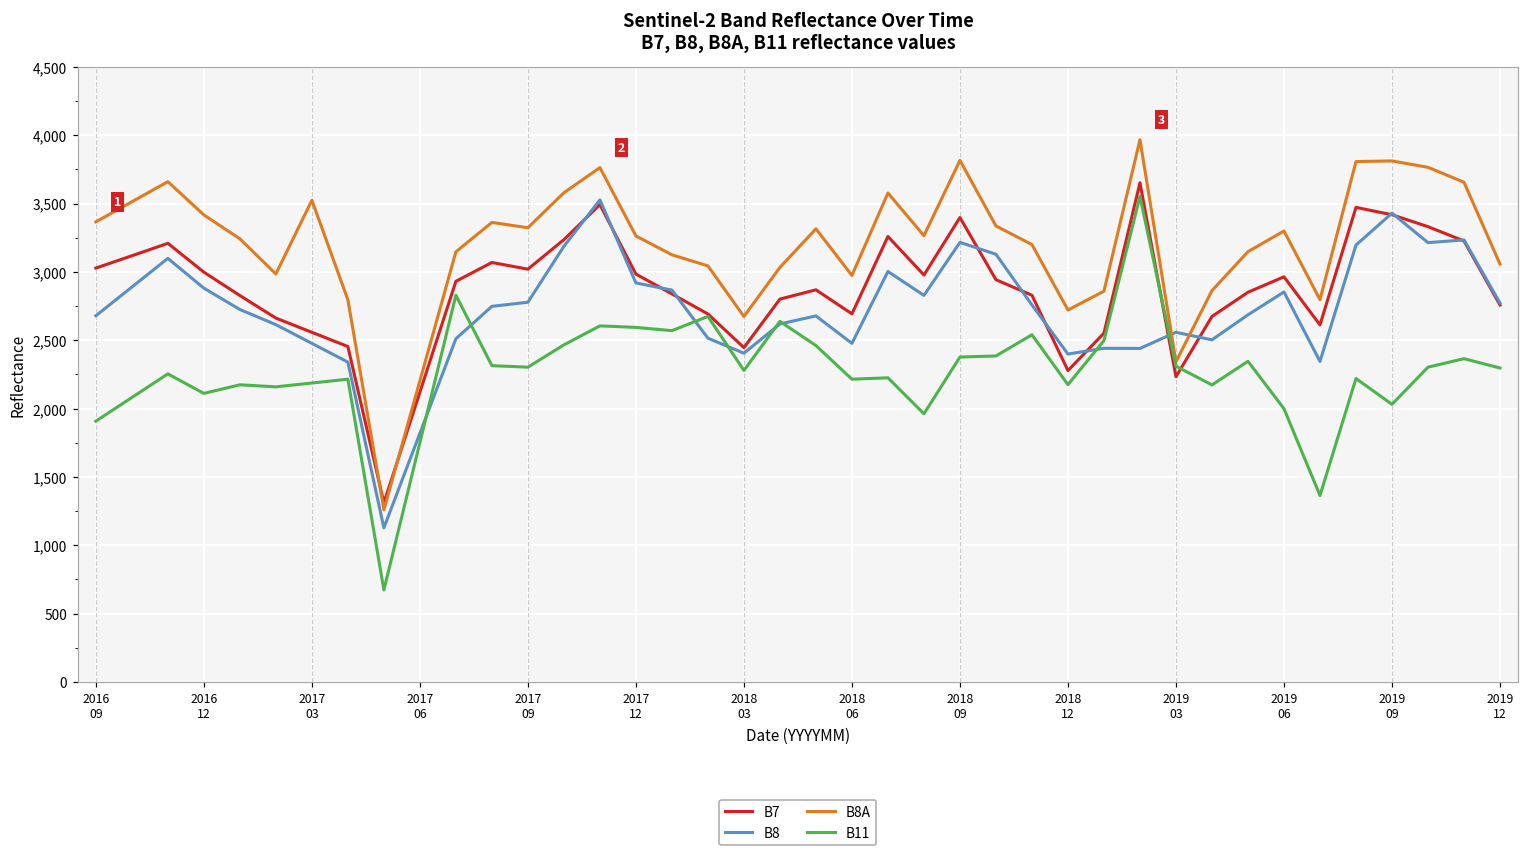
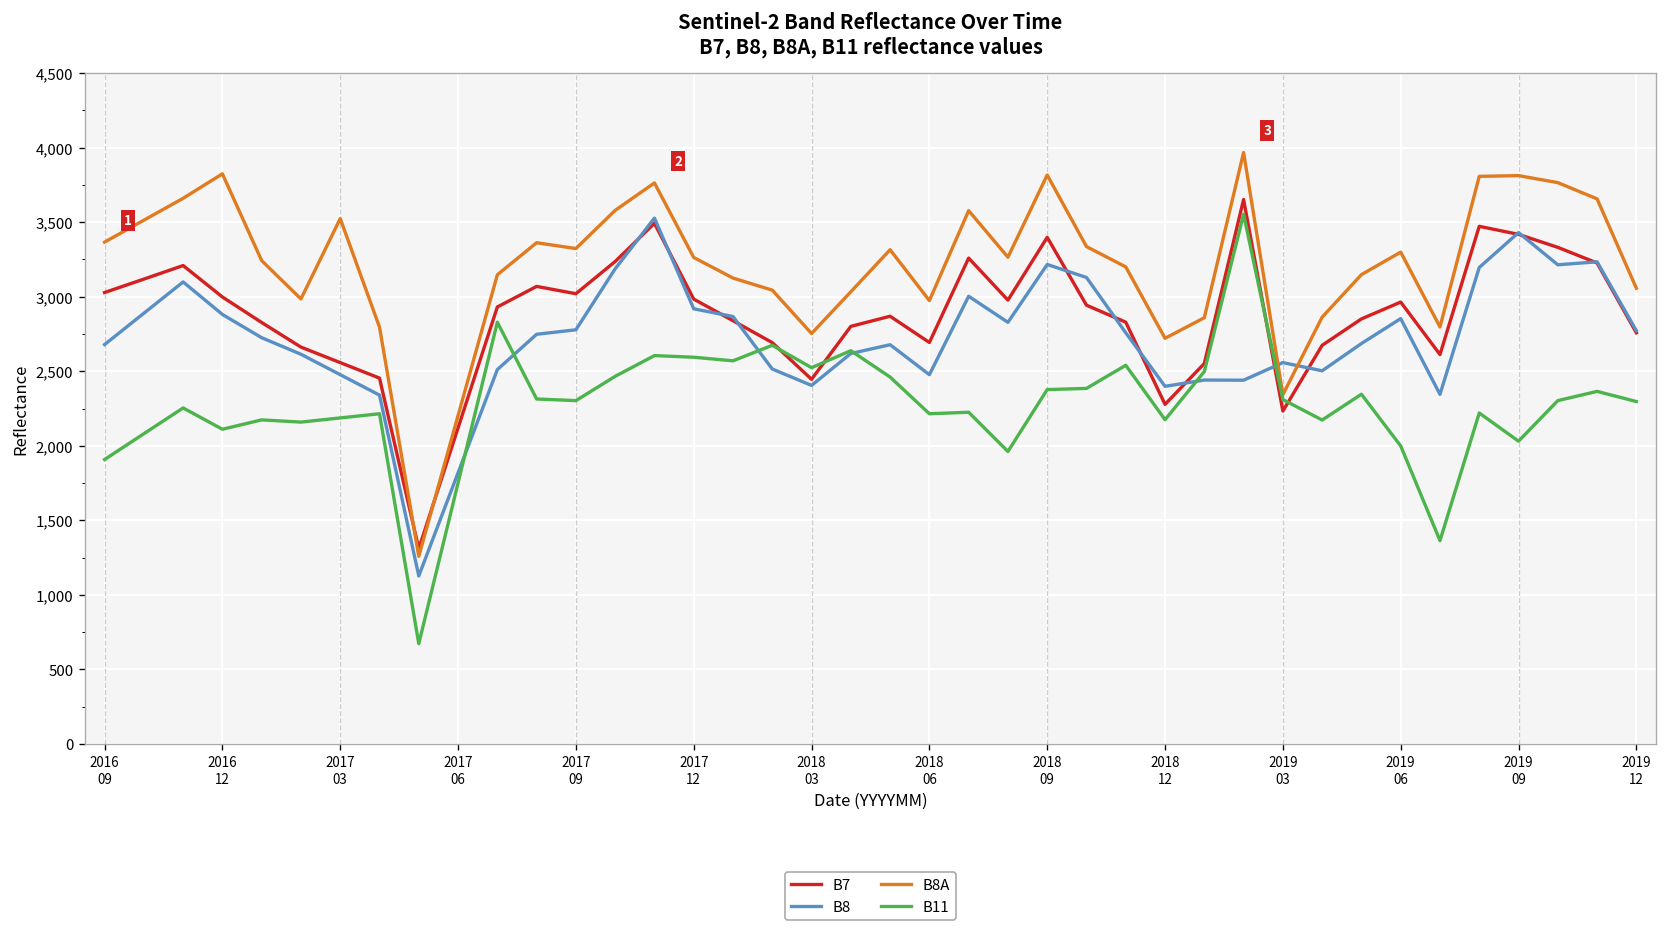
B8A, 2016 12: 3,420 -> 3,820
B8A, 2018 03: 2,670 -> 2,750
B11, 2018 03: 2,280 -> 2,520
